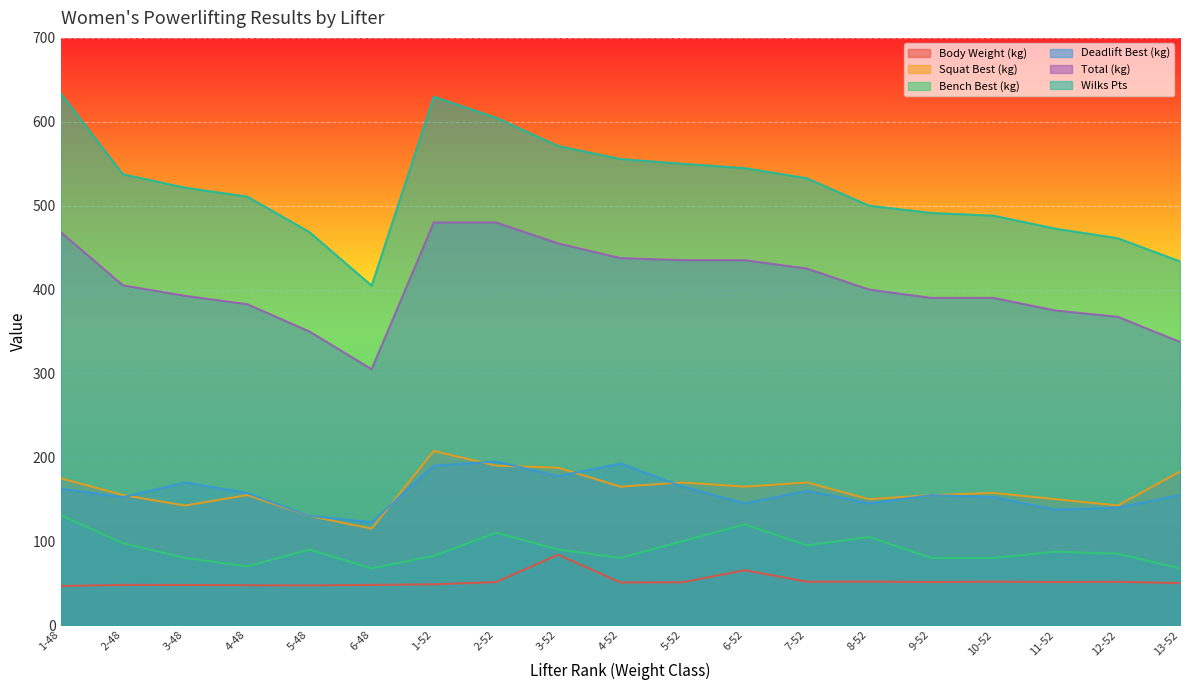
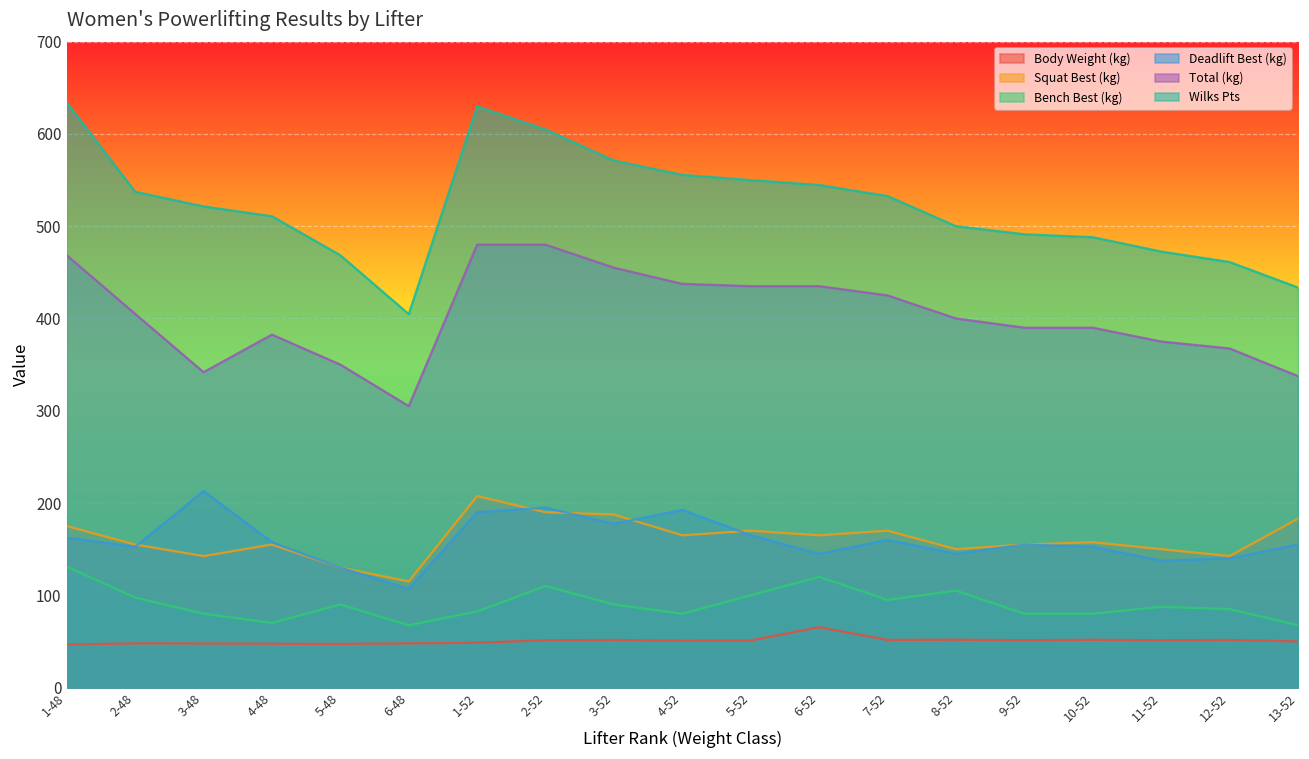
Deadlift Best (kg), 3-48: 170 -> 210
Total (kg), 3-48: 390 -> 340
Deadlift Best (kg), 6-48: 120 -> 110
Body Weight (kg), 3-52: 80 -> 50
